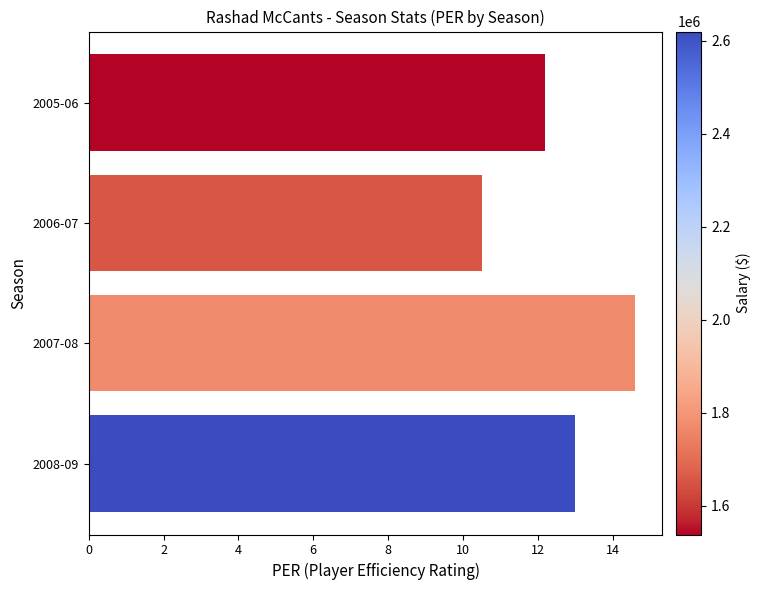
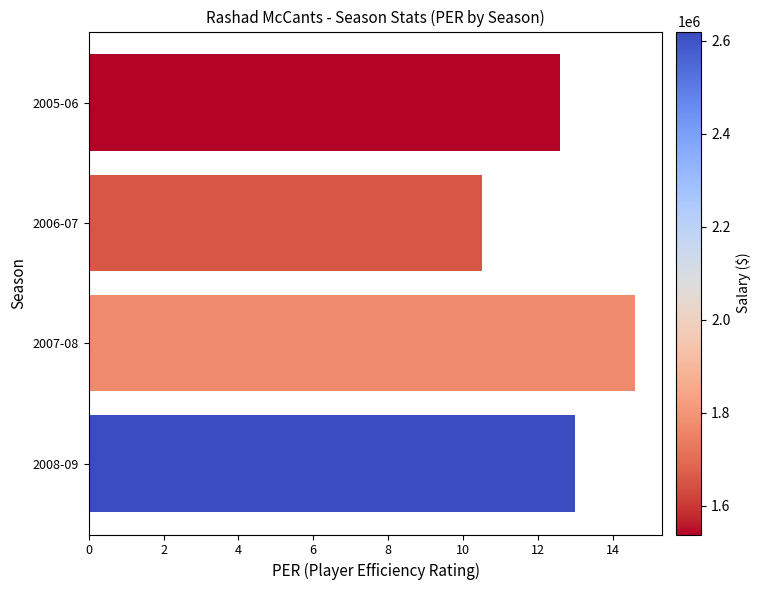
2005-06: 12.2 -> 12.6
